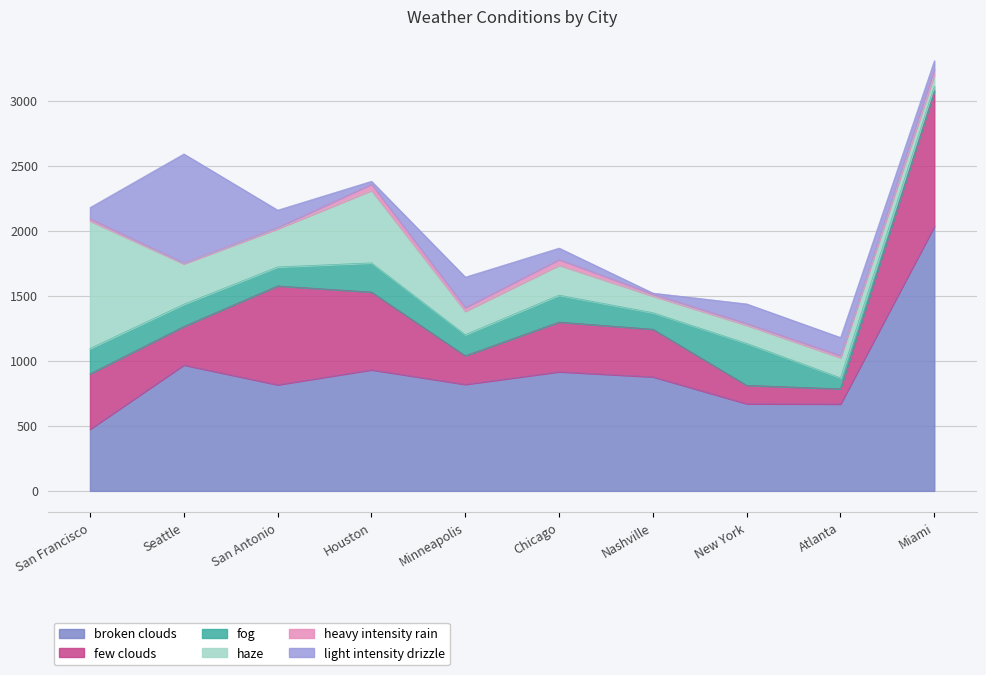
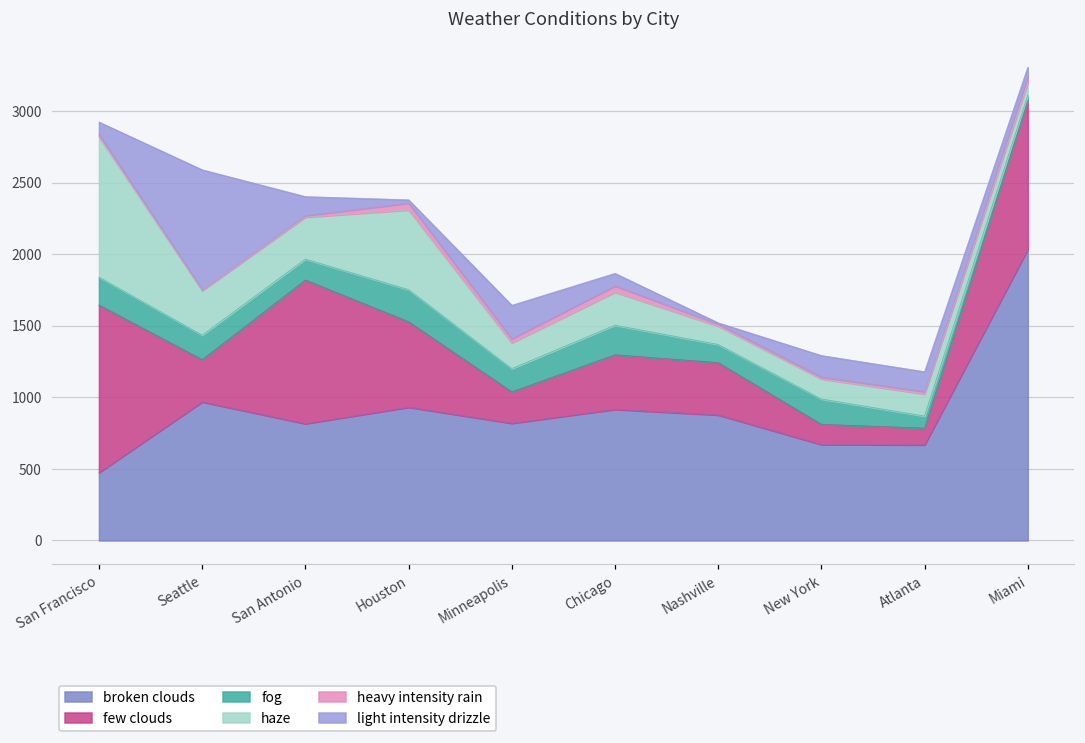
few clouds, San Francisco: 430 -> 1170
few clouds, San Antonio: 760 -> 1000
fog, New York: 320 -> 180
